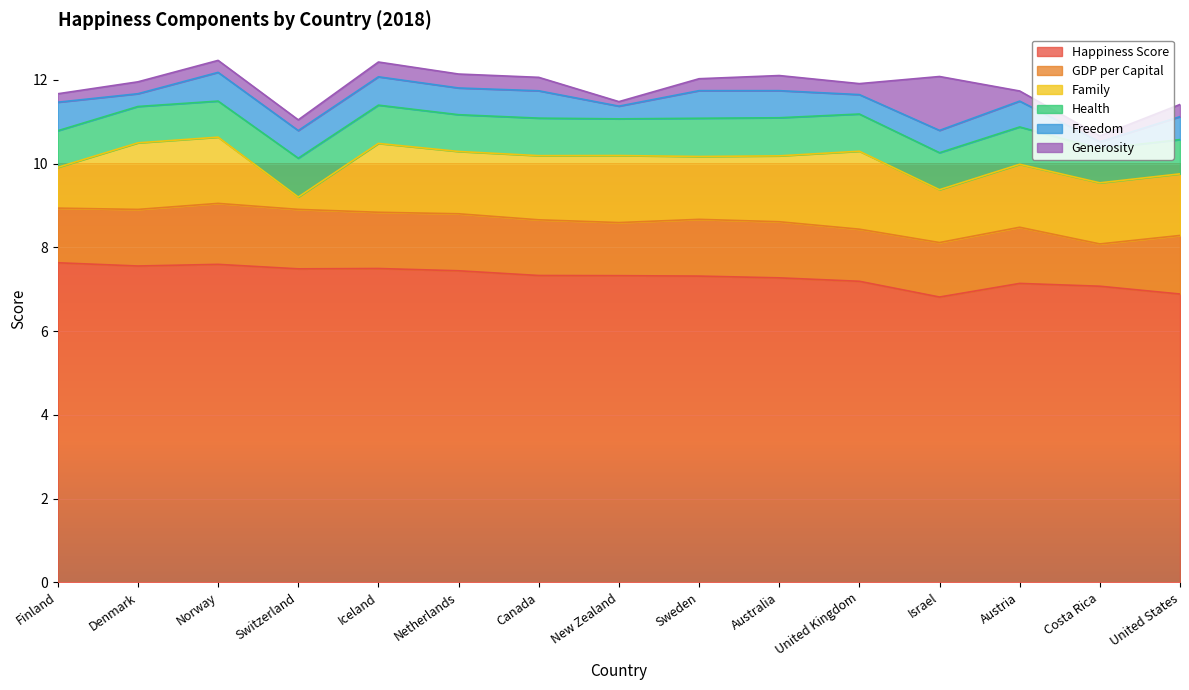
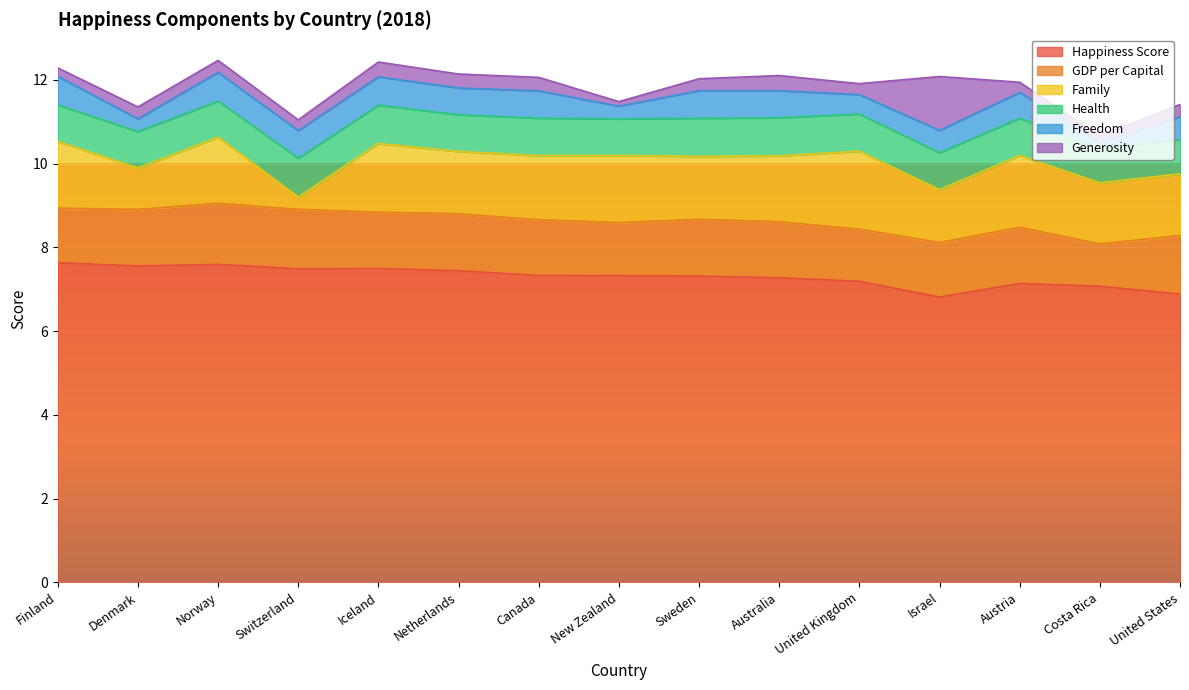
Family, Finland: 1.0 -> 1.6
Family, Denmark: 1.6 -> 1.0
Family, Austria: 1.5 -> 1.7
